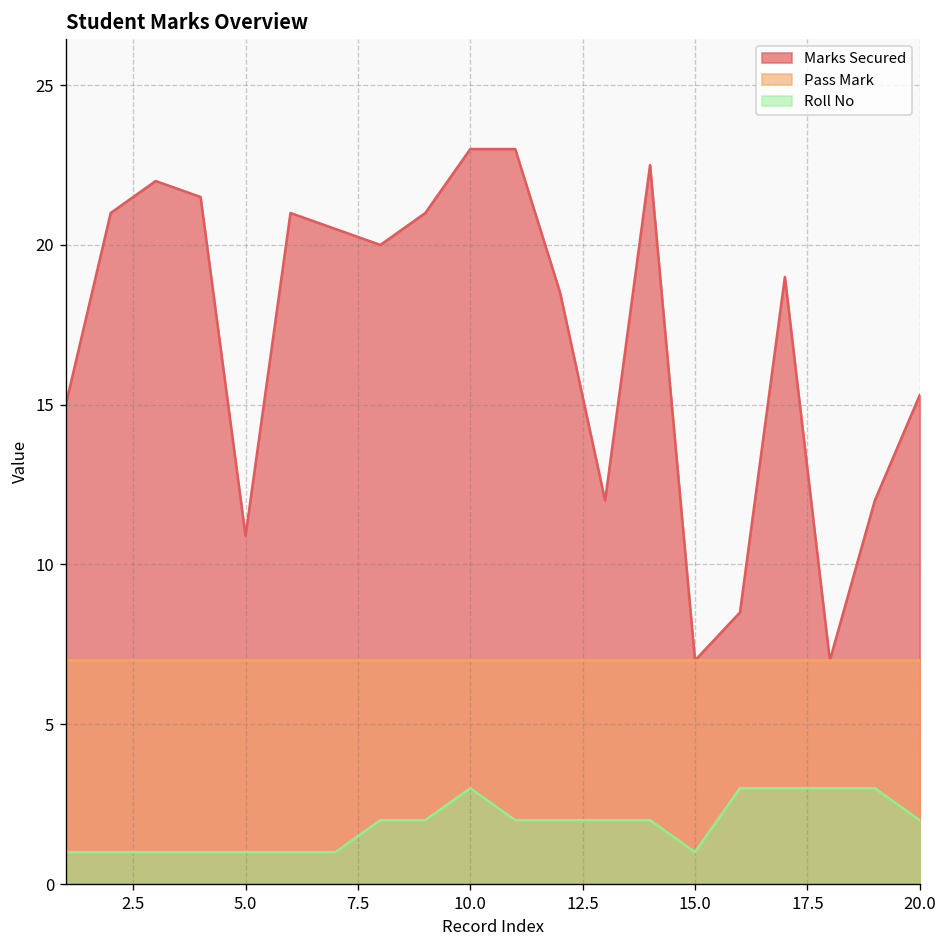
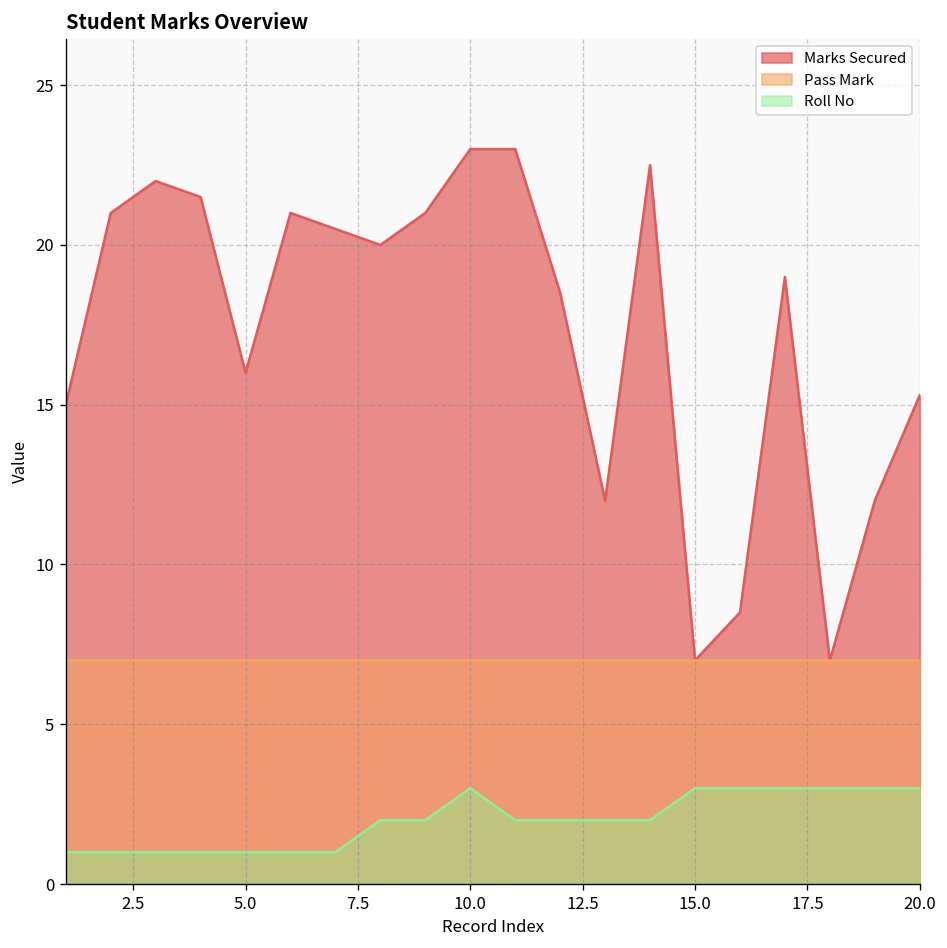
Marks Secured, 5.0: 10.9 -> 16.0
Roll No, 15.0: 1 -> 3
Roll No, 20.0: 2 -> 3
